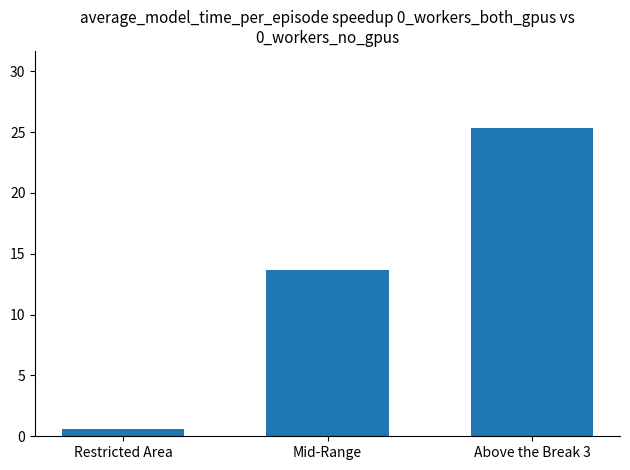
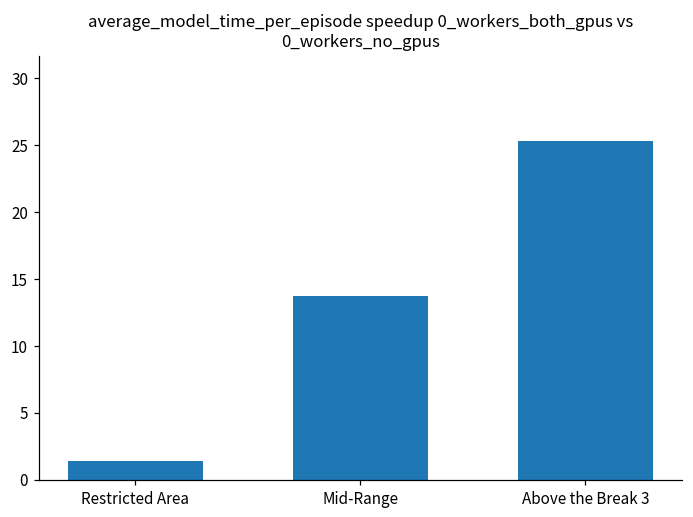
Restricted Area: 0.6 -> 1.4
